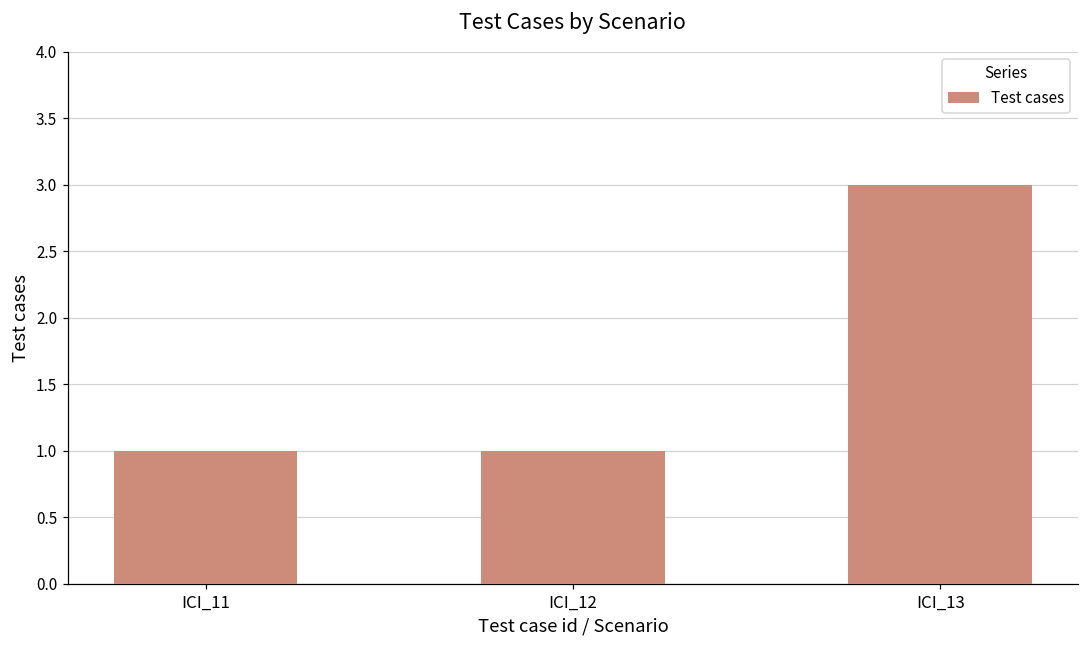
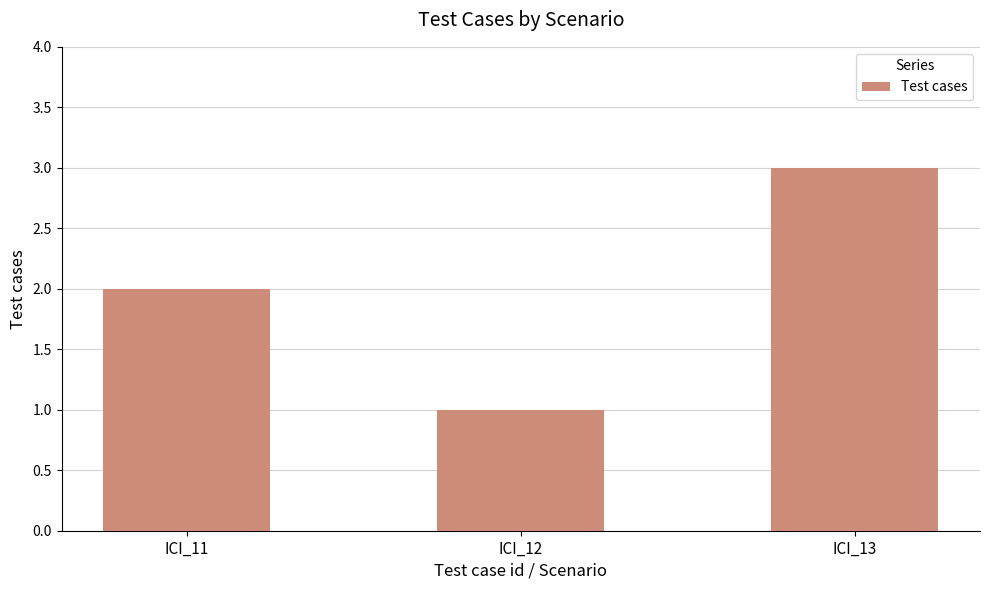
ICI_11: 1 -> 2
